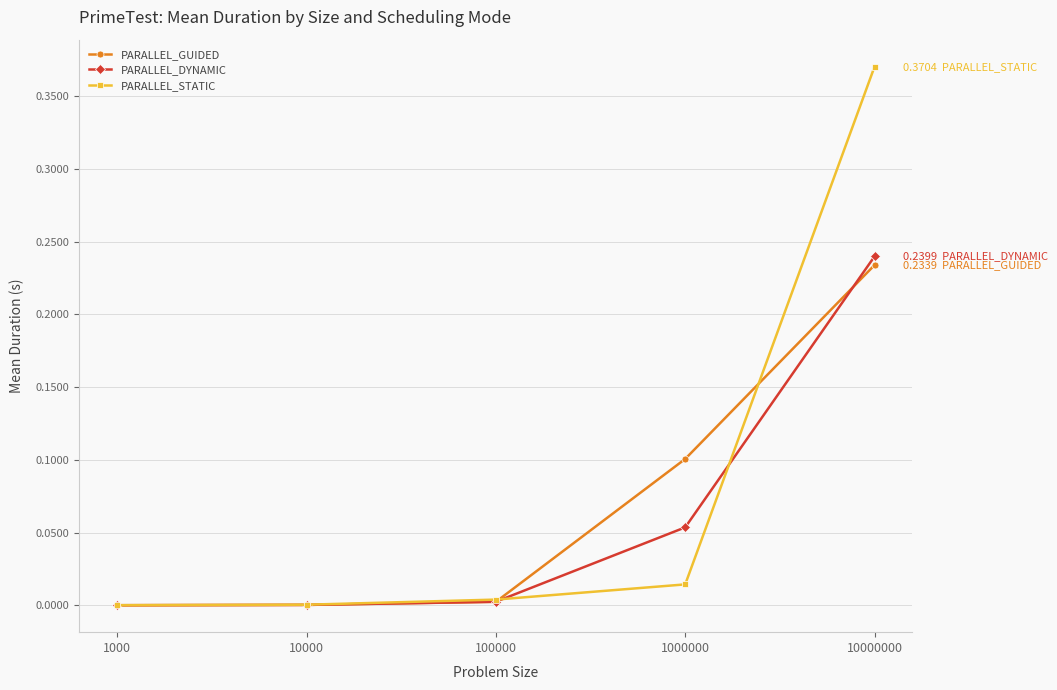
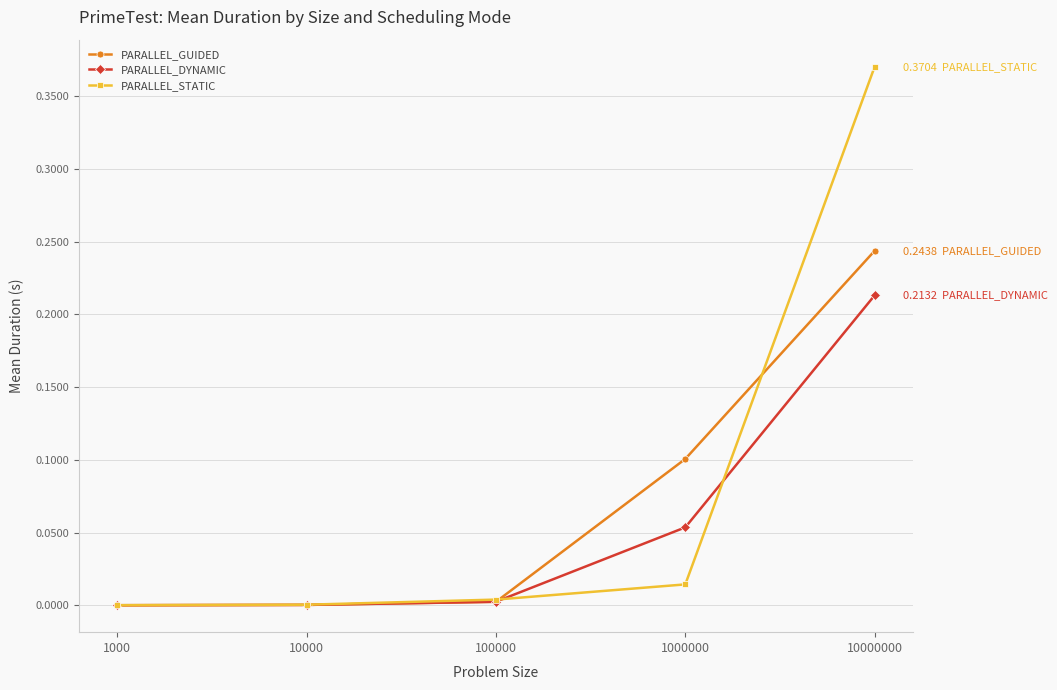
PARALLEL_GUIDED, 10000000: 0.2339 -> 0.2438
PARALLEL_DYNAMIC, 10000000: 0.2399 -> 0.2132
